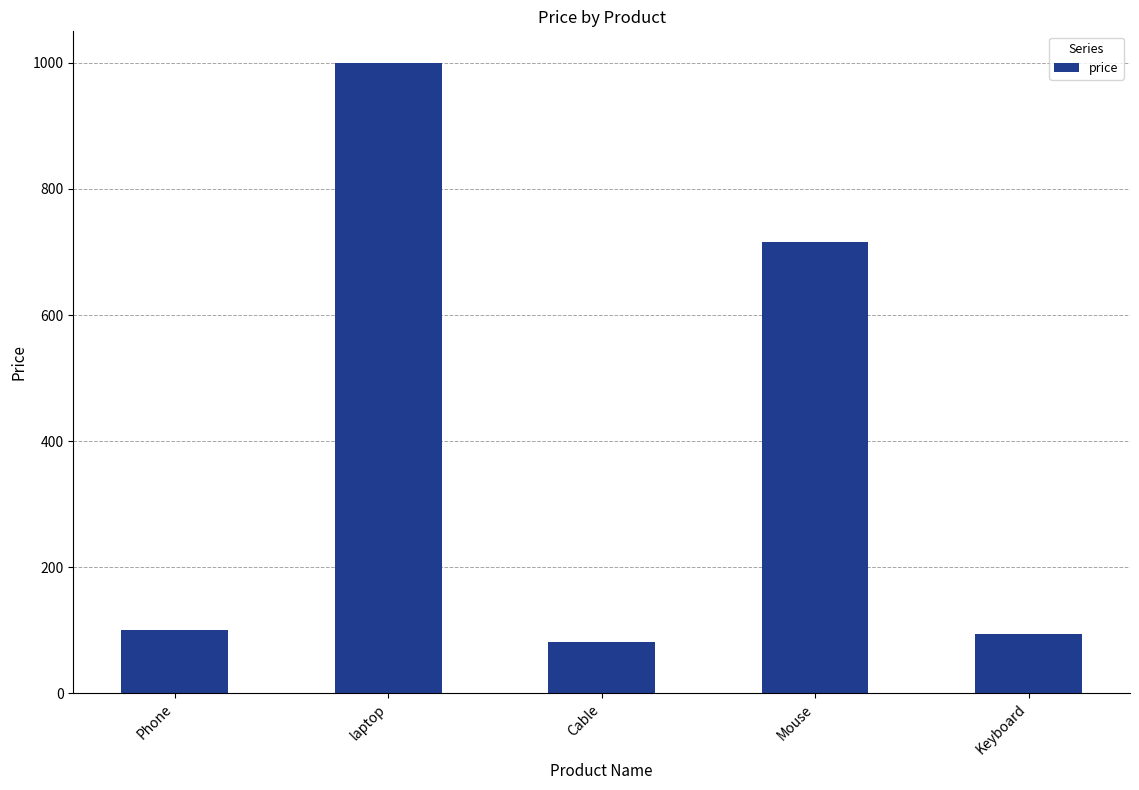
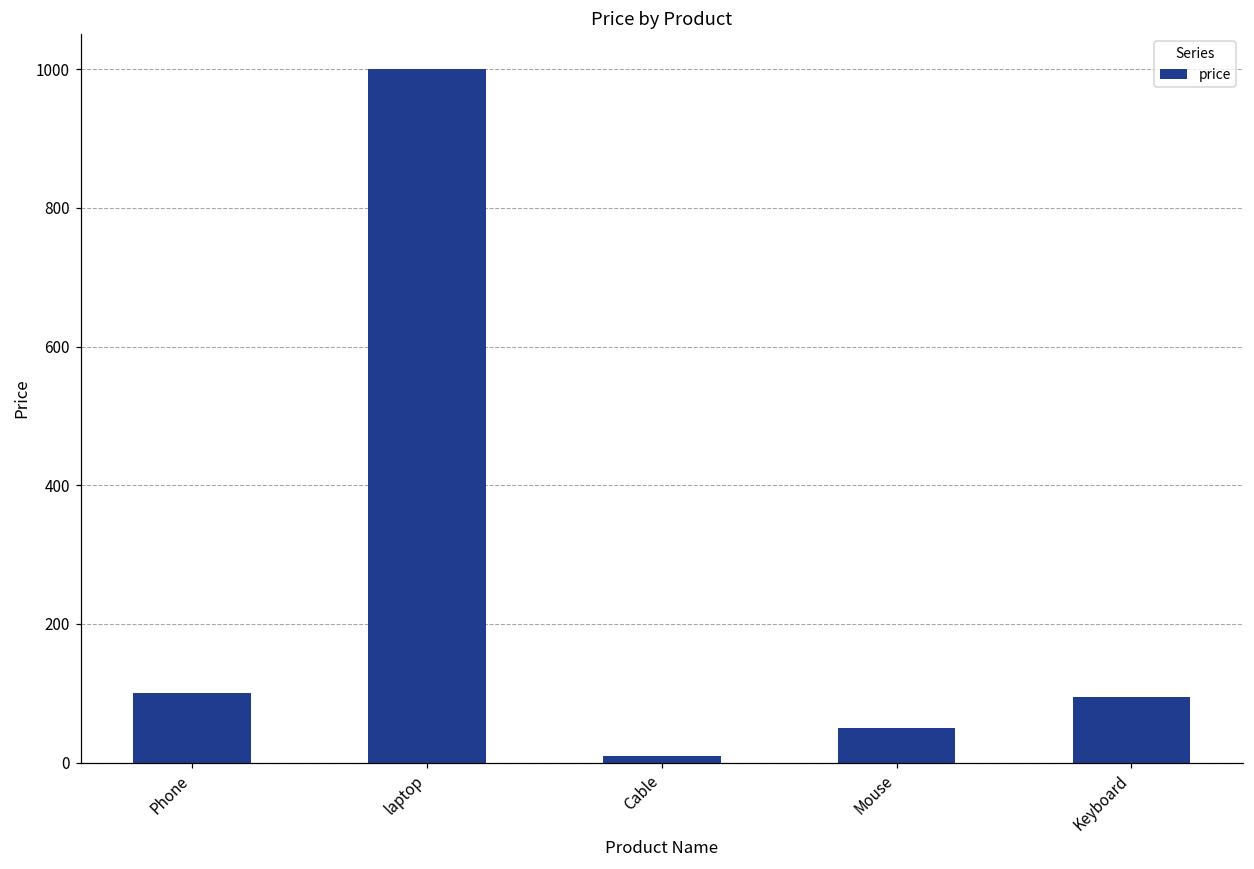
Cable: 80 -> 10
Mouse: 720 -> 50
